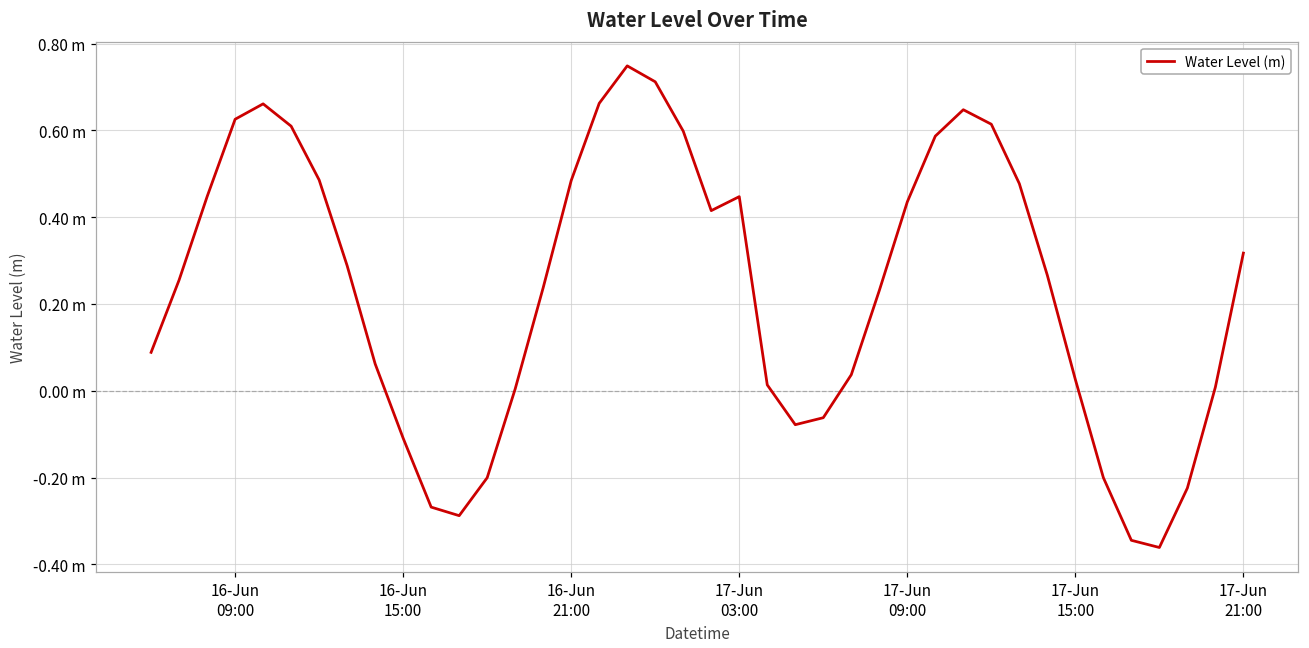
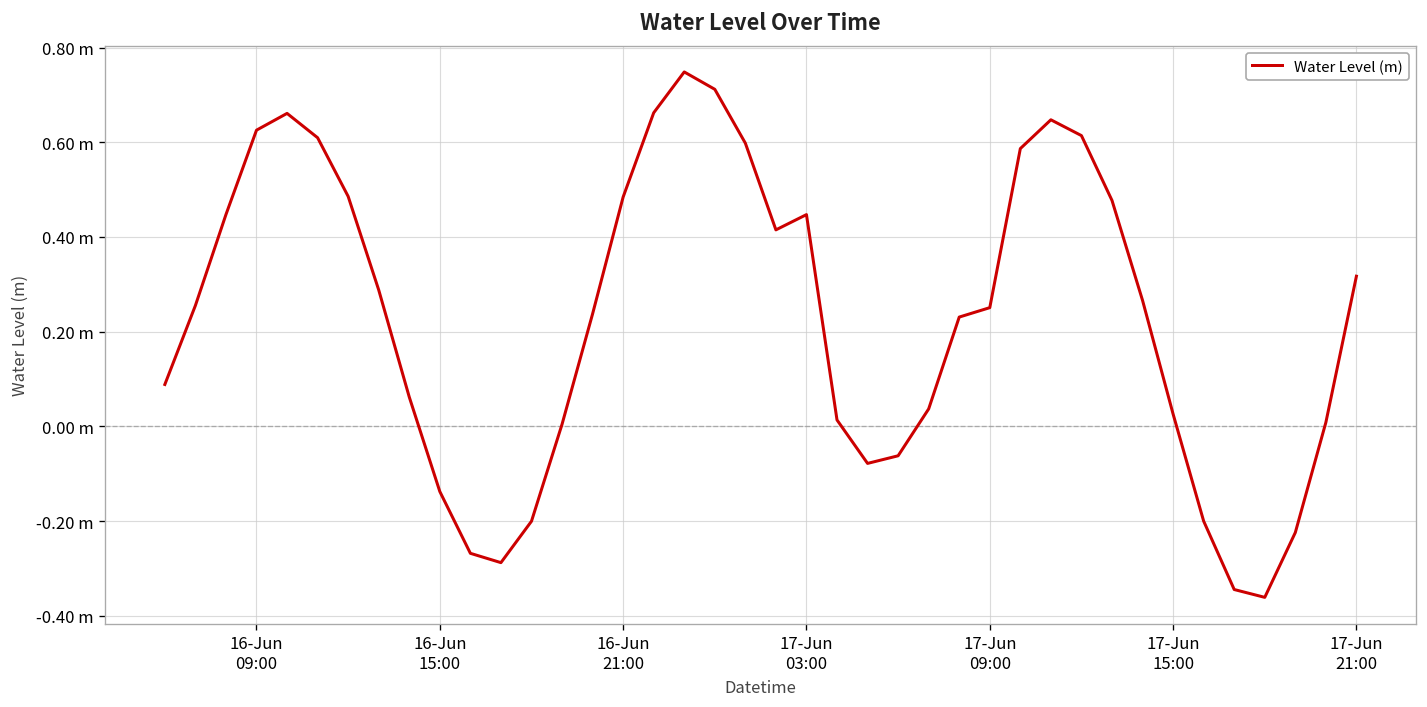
16-Jun 15:00: -0.11 m -> -0.14 m
17-Jun 09:00: 0.44 m -> 0.25 m
